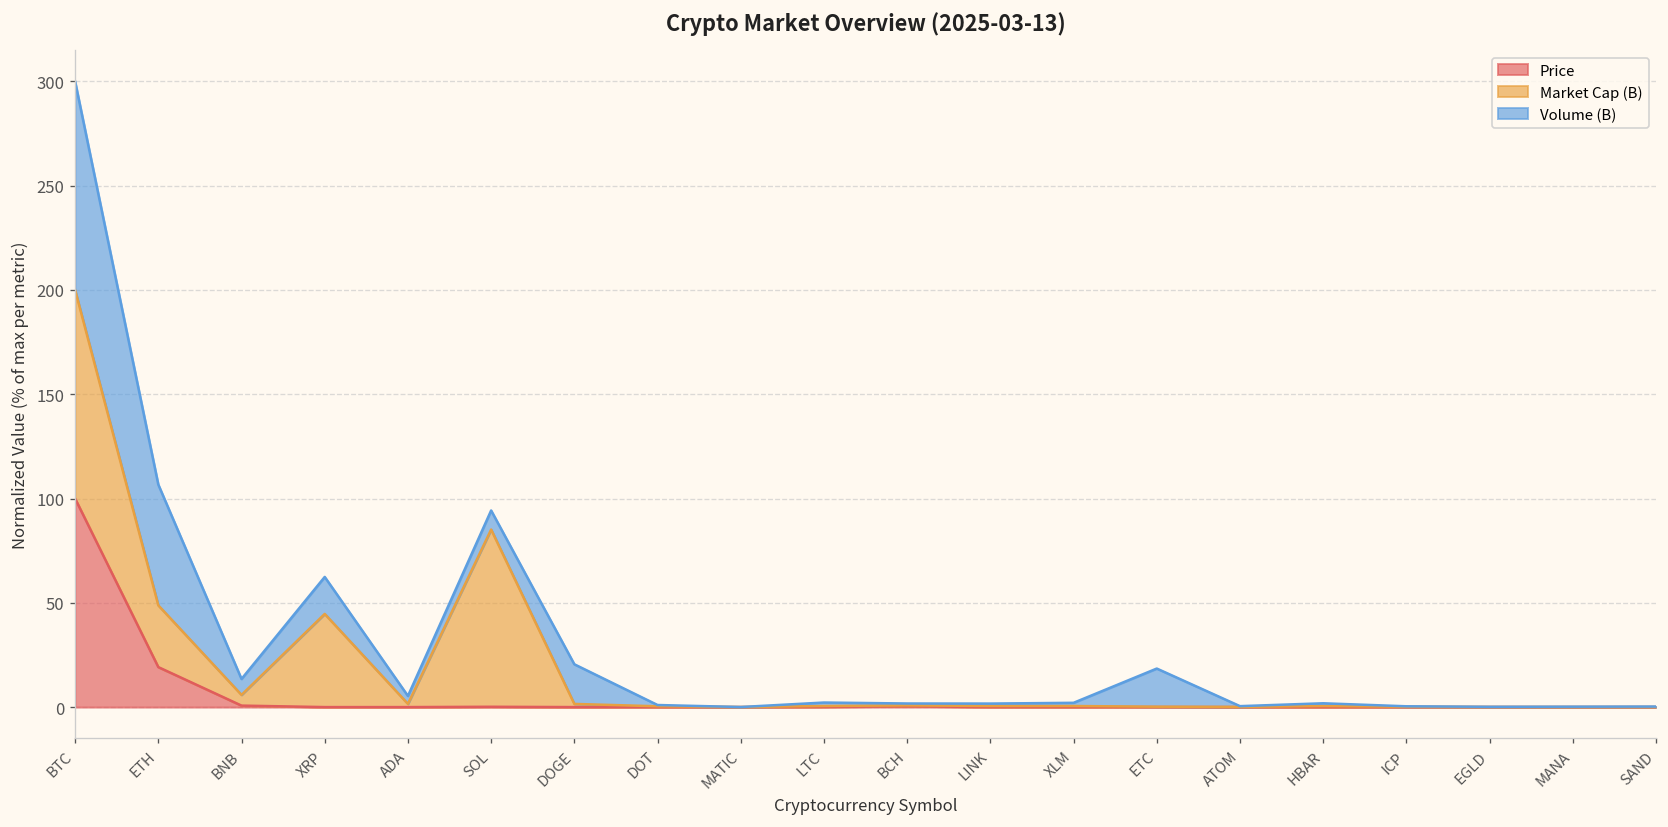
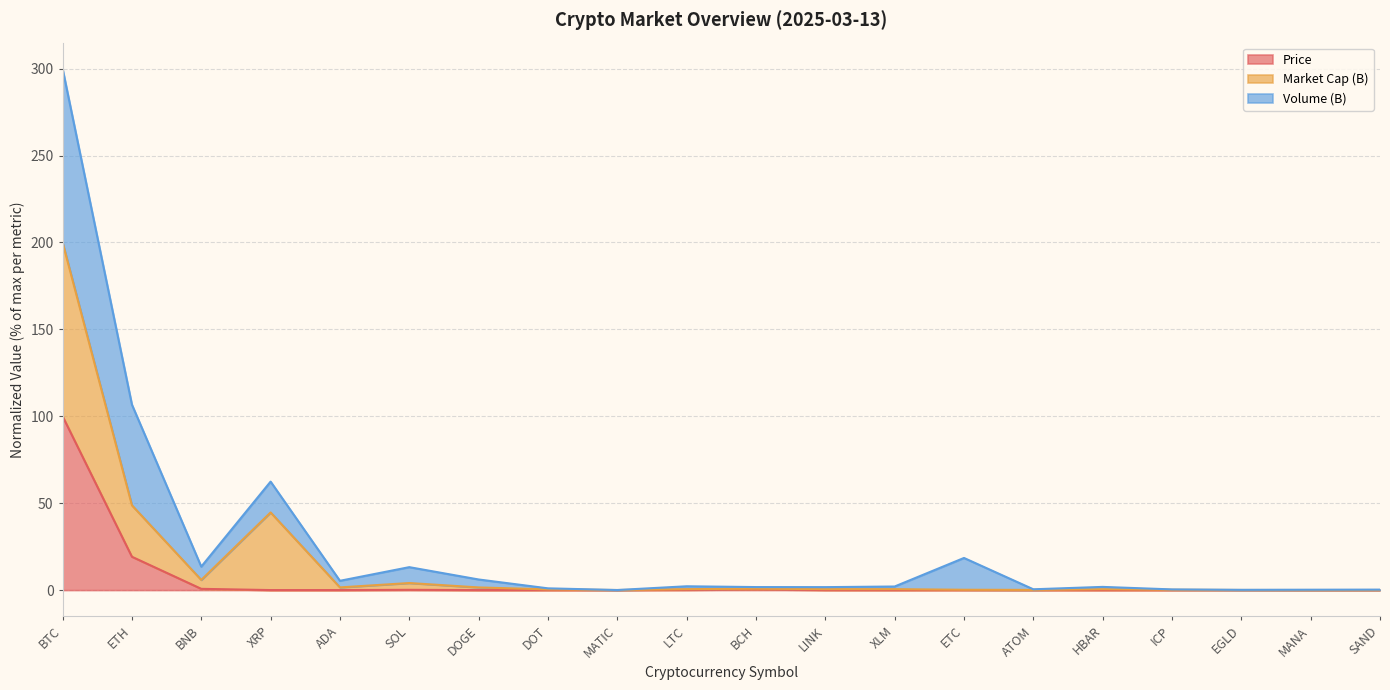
Market Cap (B), SOL: 85 -> 4
Volume (B), DOGE: 19 -> 5
